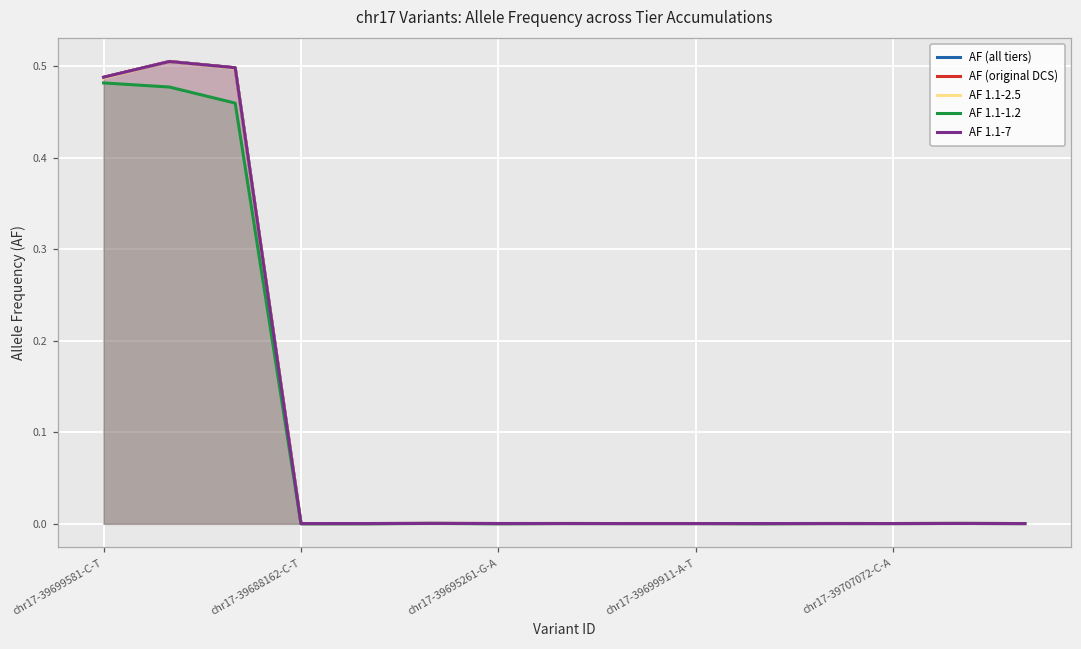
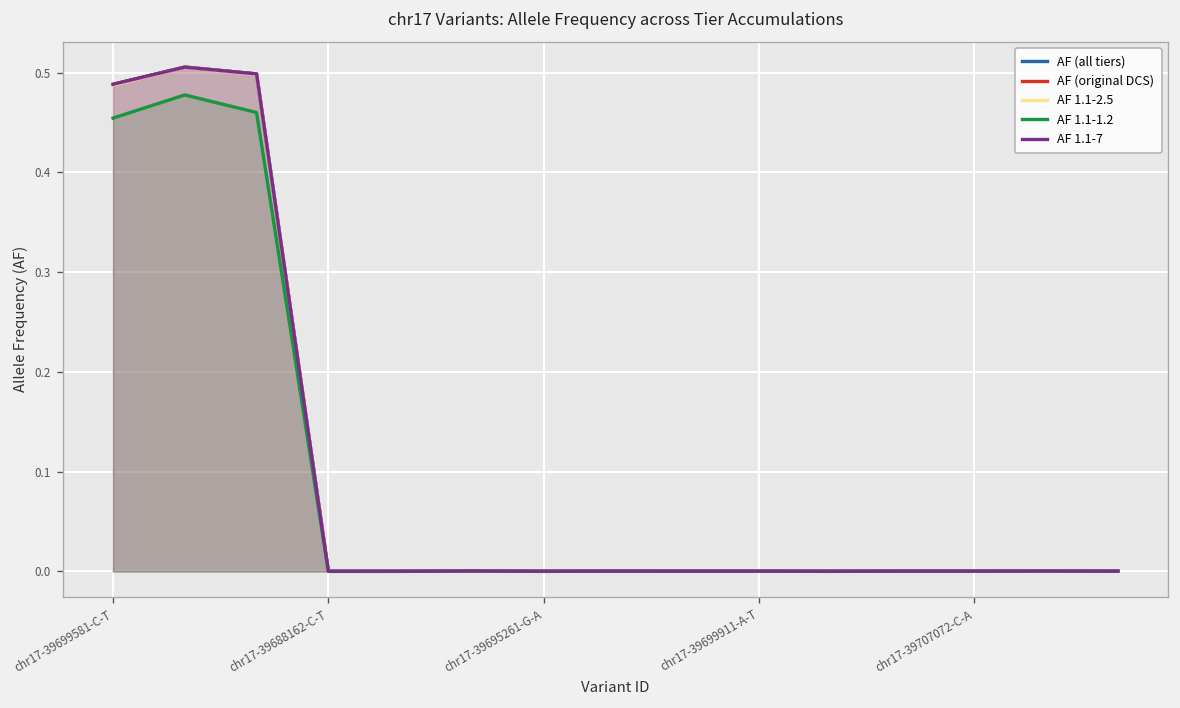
AF 1.1-1.2, chr17-39699581-C-T: 0.48 -> 0.45
